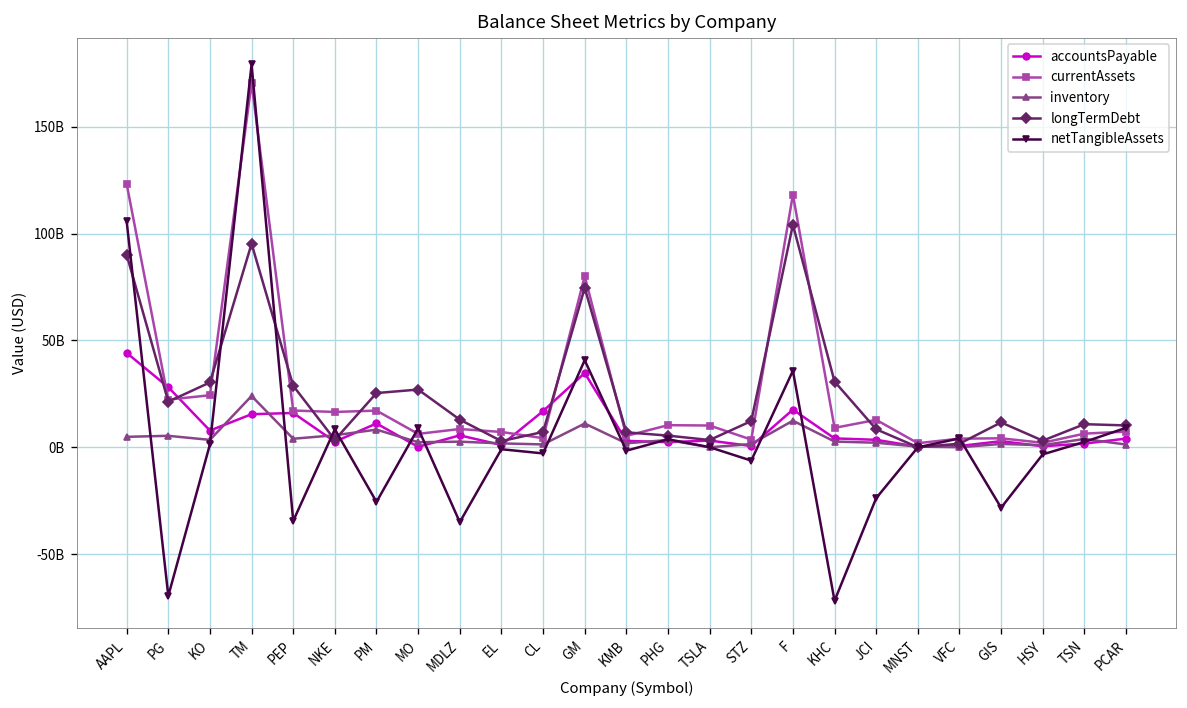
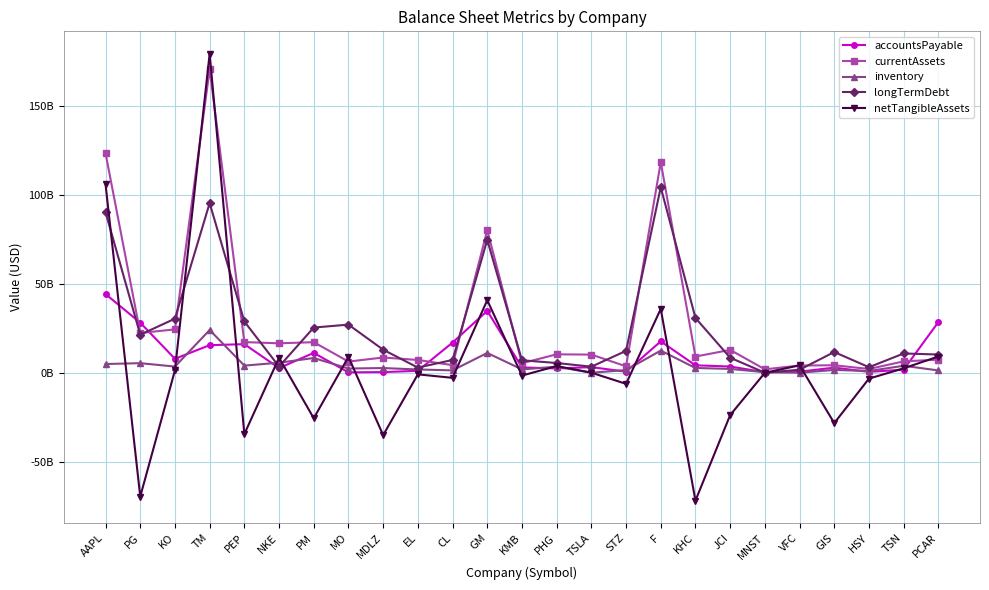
accountsPayable, MDLZ: 6000000000 -> 0
accountsPayable, PCAR: 4000000000 -> 28000000000
